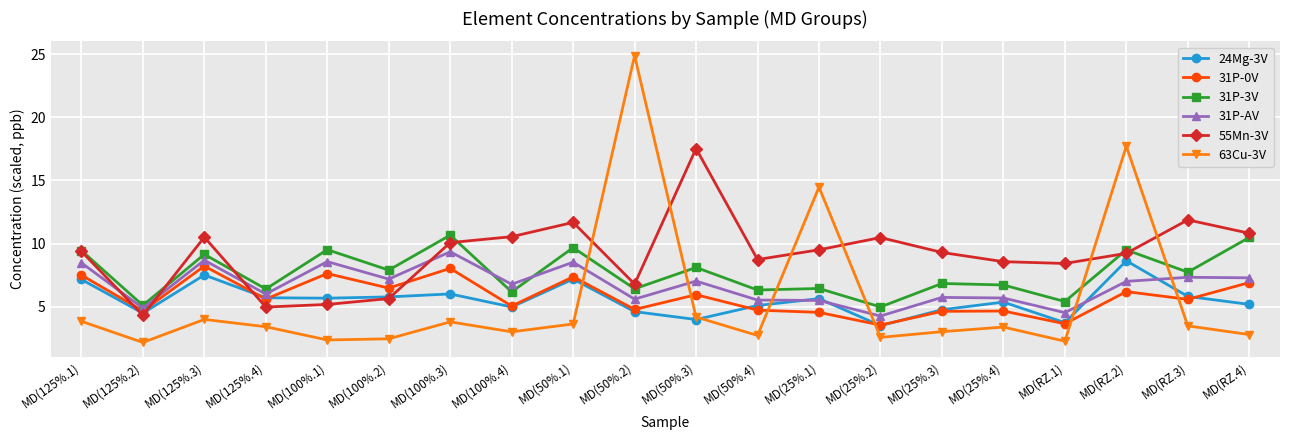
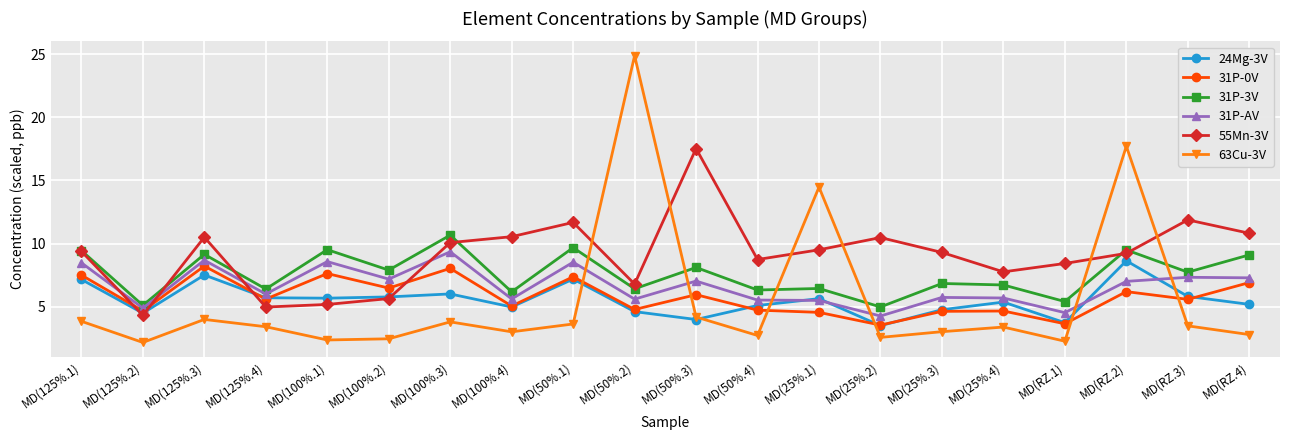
31P-AV, MD(100%.4): 6.8 -> 5.6
55Mn-3V, MD(25%.4): 8.6 -> 7.8
31P-3V, MD(RZ.4): 10.5 -> 9.1
